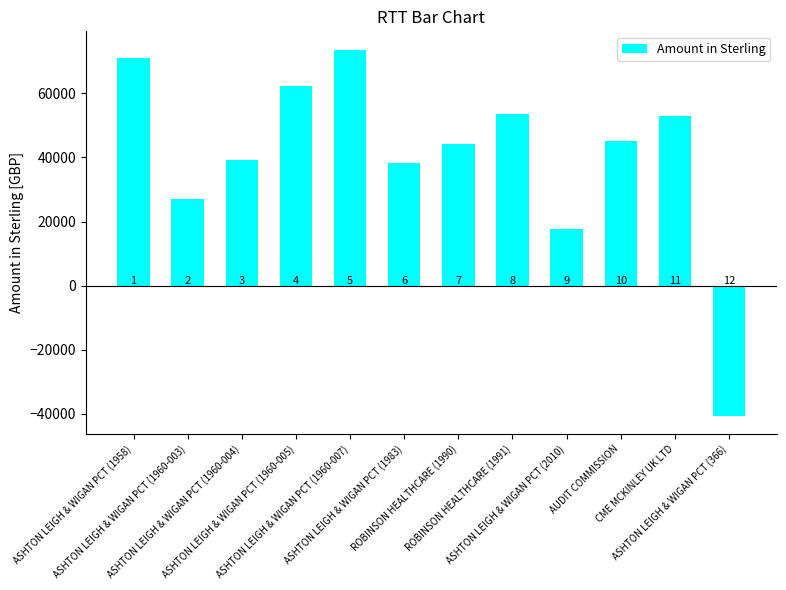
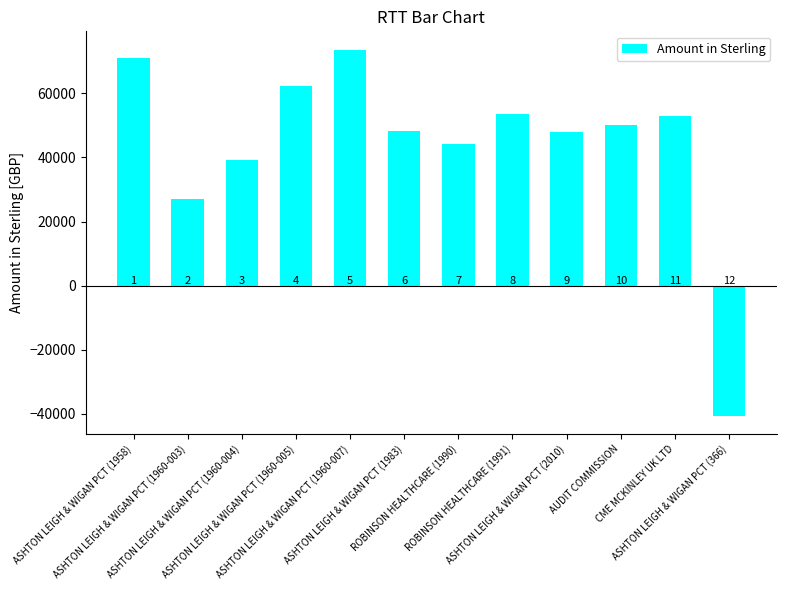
ASHTON LEIGH & WIGAN PCT (1983): 38000 -> 48000
ASHTON LEIGH & WIGAN PCT (2010): 18000 -> 48000
AUDIT COMMISSION: 45000 -> 50000
